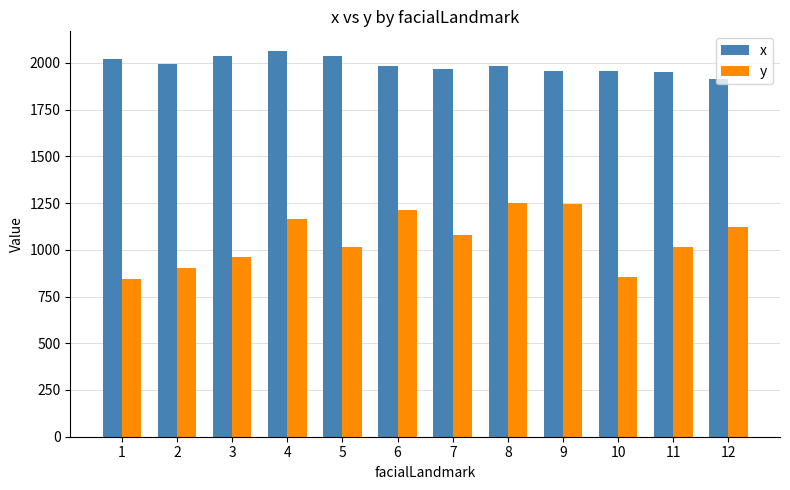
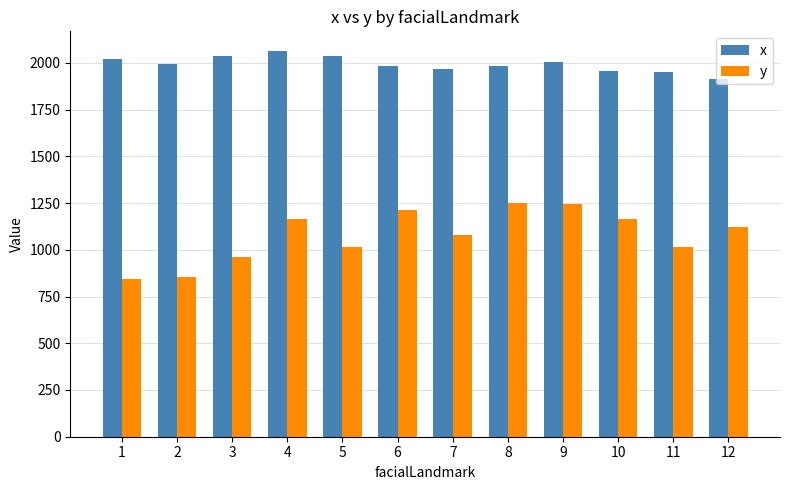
y, 2: 900 -> 850
x, 9: 1960 -> 2000
y, 10: 860 -> 1160
